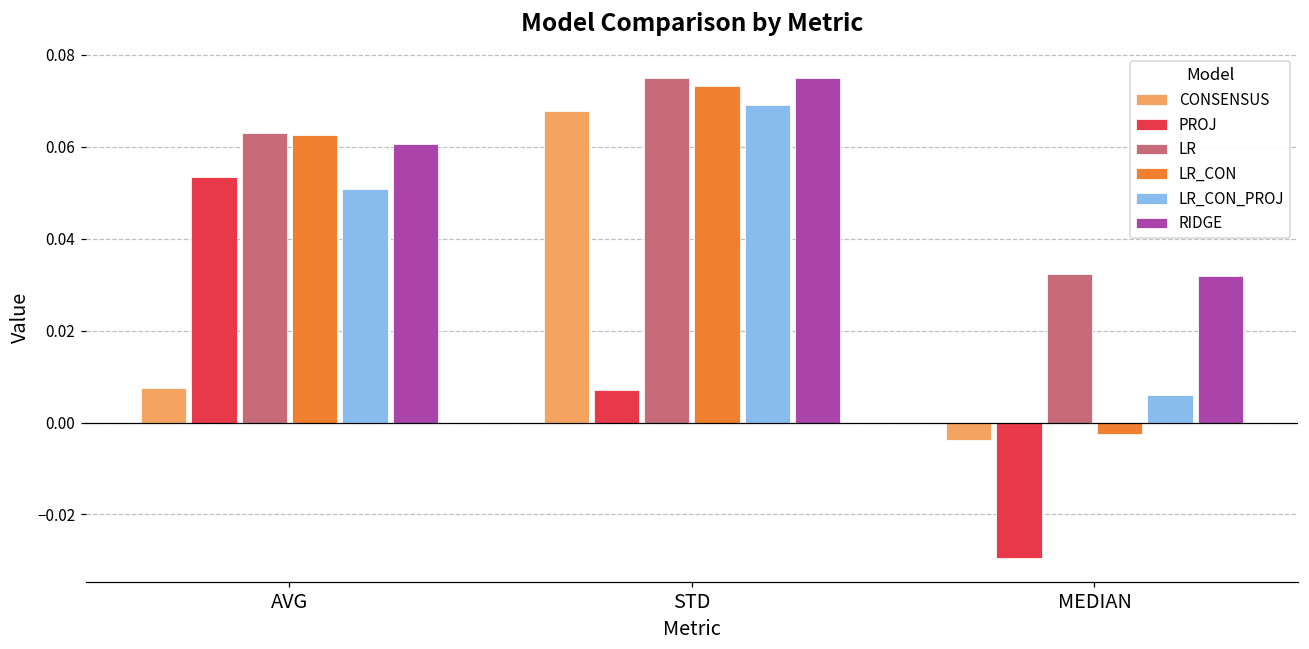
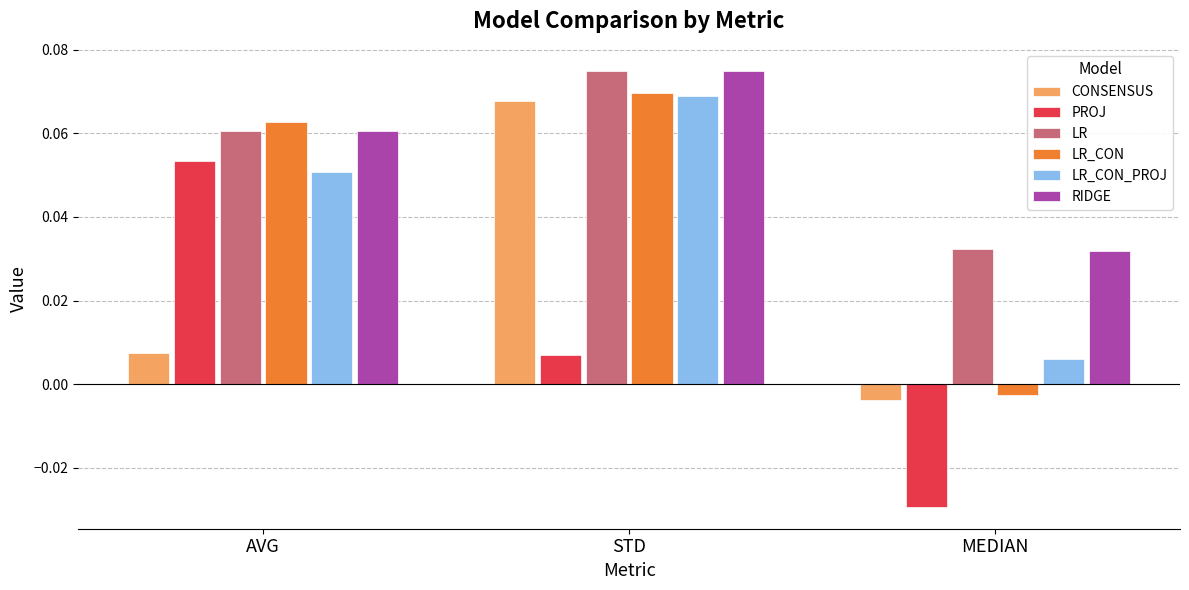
LR, AVG: 0.063 -> 0.060
LR_CON, STD: 0.073 -> 0.070
